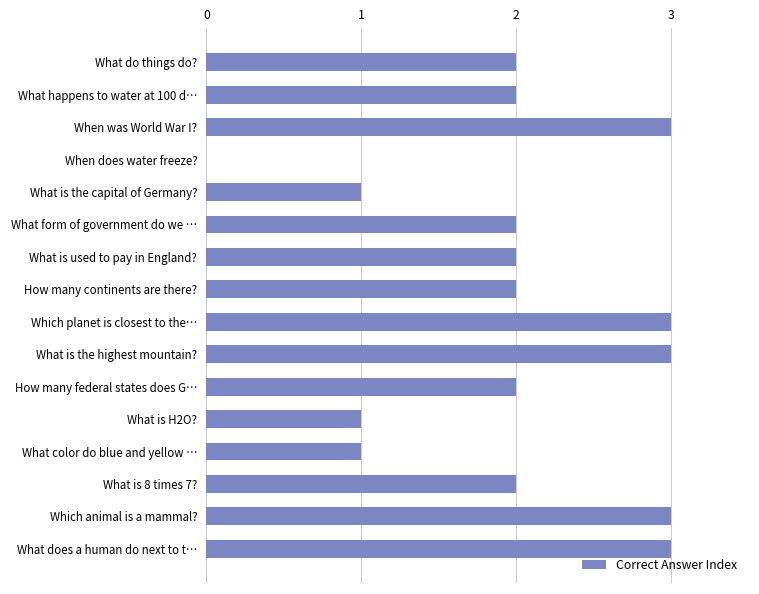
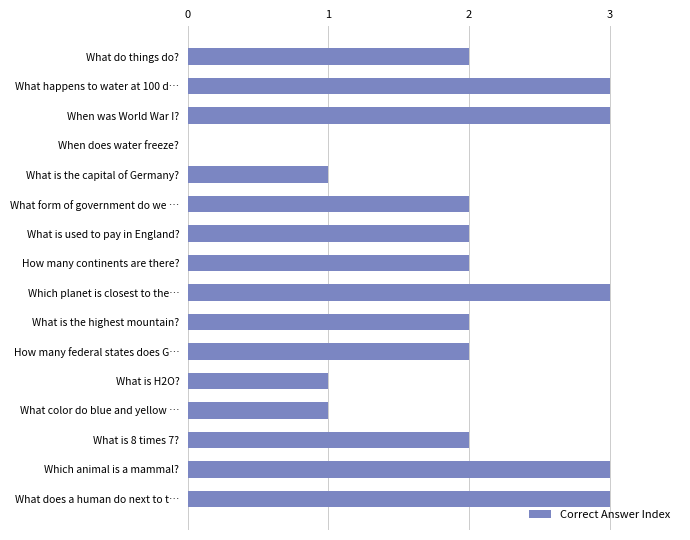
What happens to water at 100 d…: 2 -> 3
What is the highest mountain?: 3 -> 2
